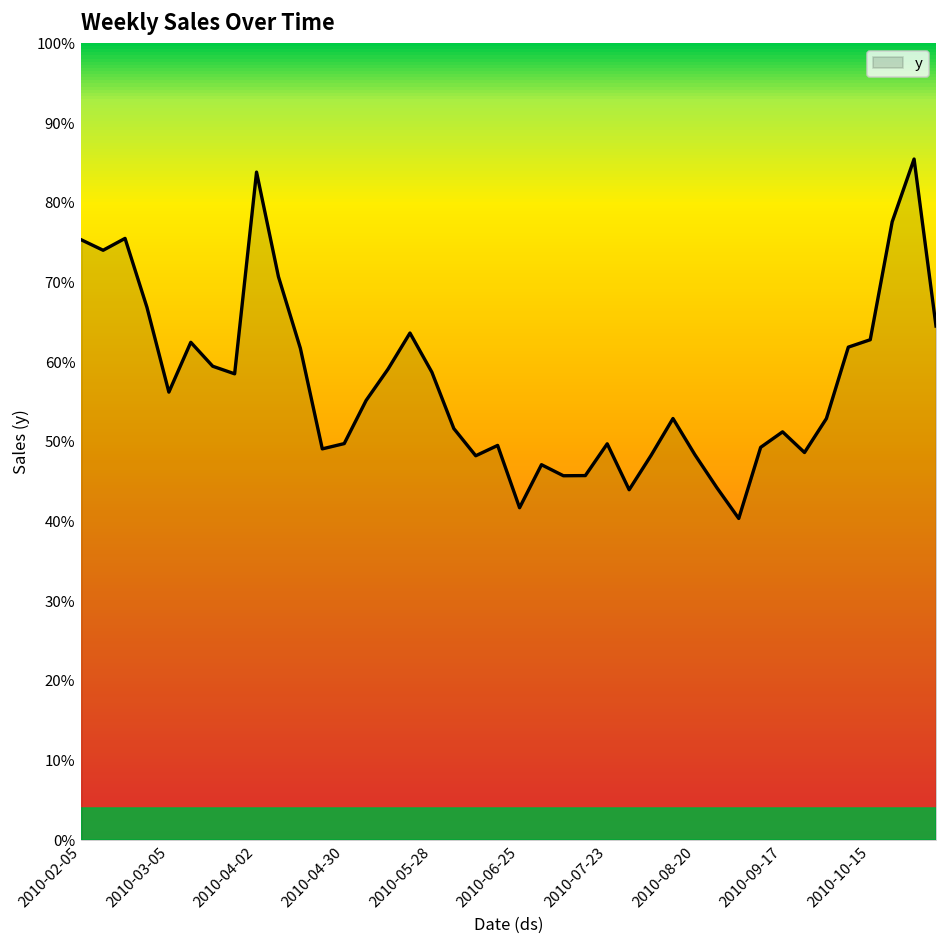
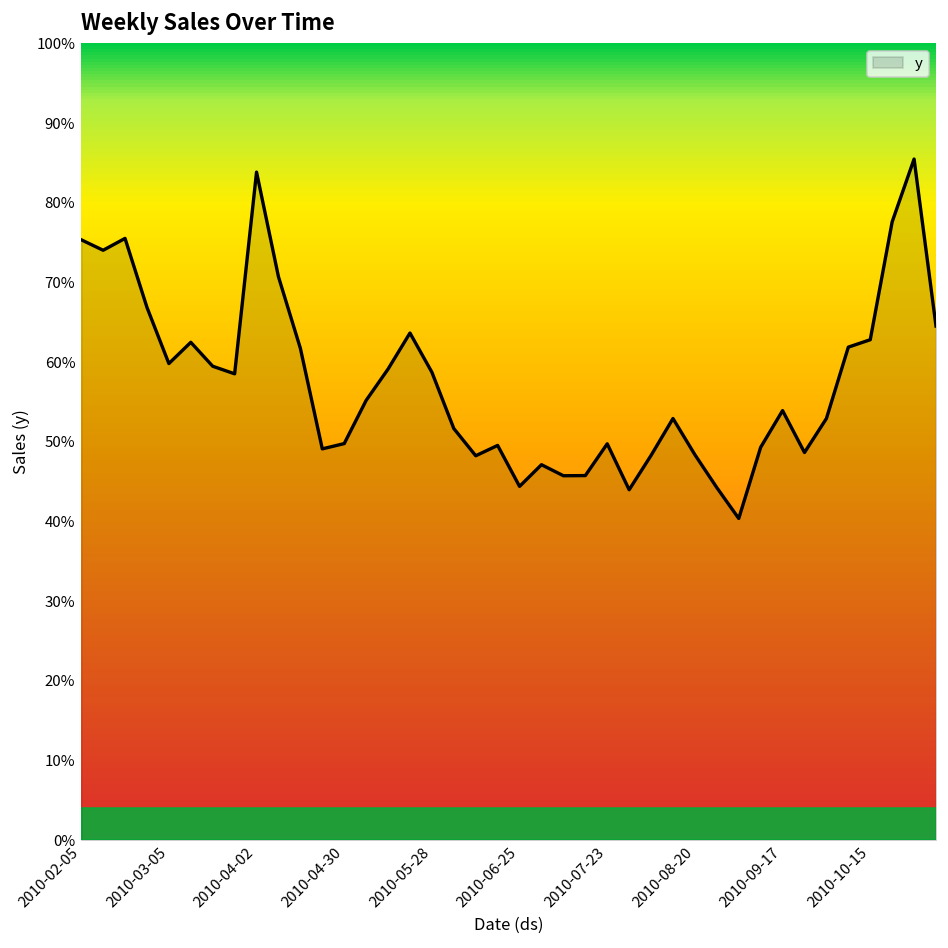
2010-03-05: 56% -> 60%
2010-06-25: 42% -> 44%
2010-09-17: 51% -> 54%
